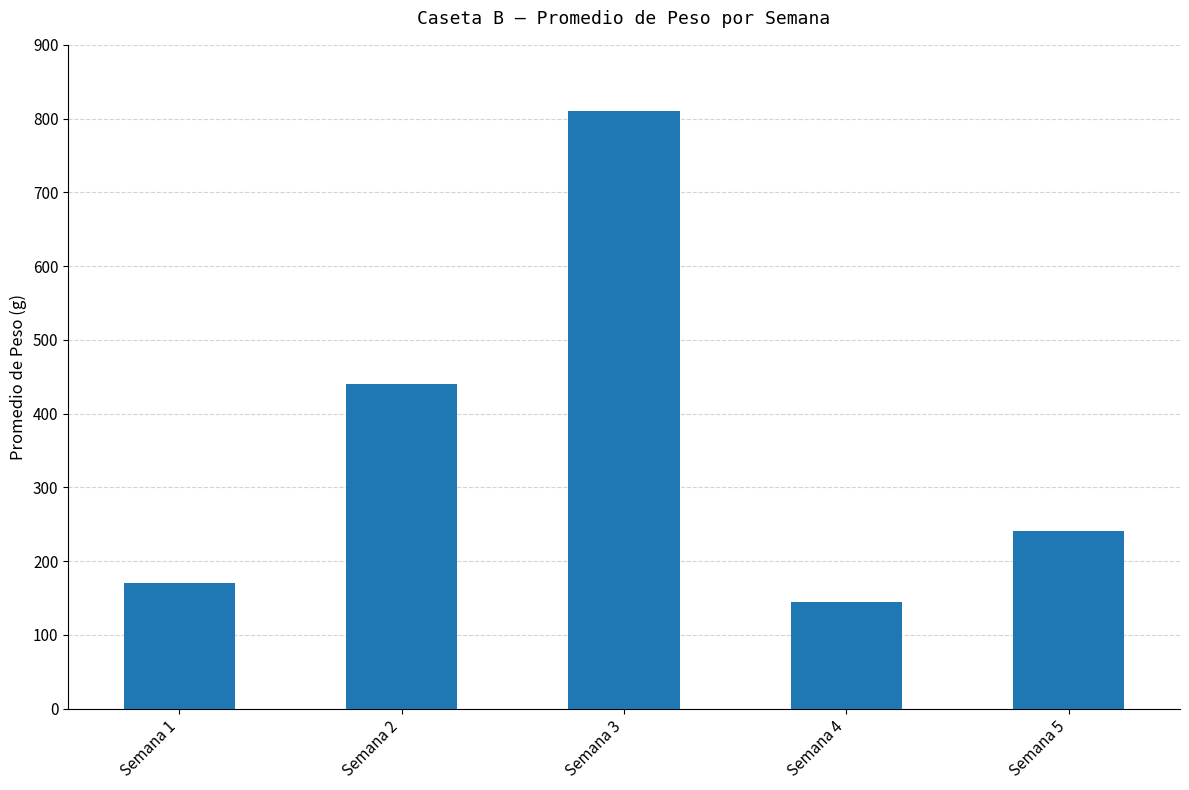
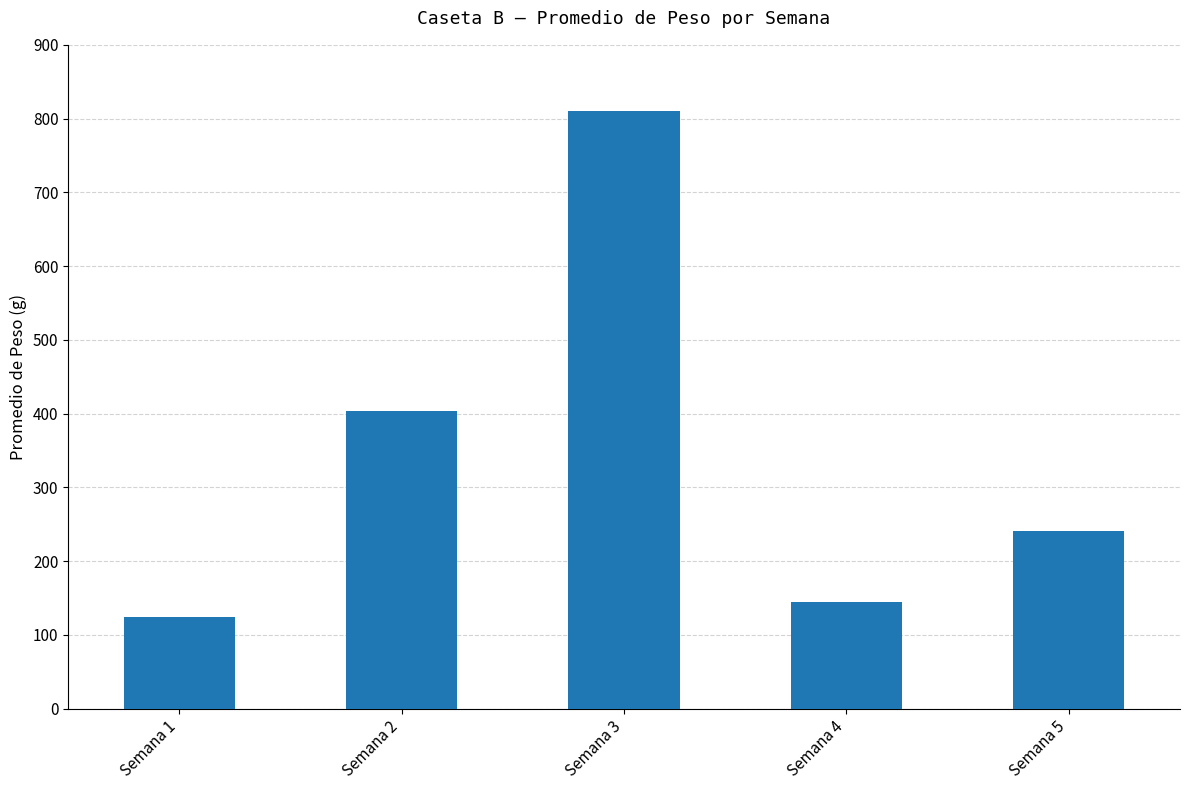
Semana 1: 170 -> 120
Semana 2: 440 -> 400
